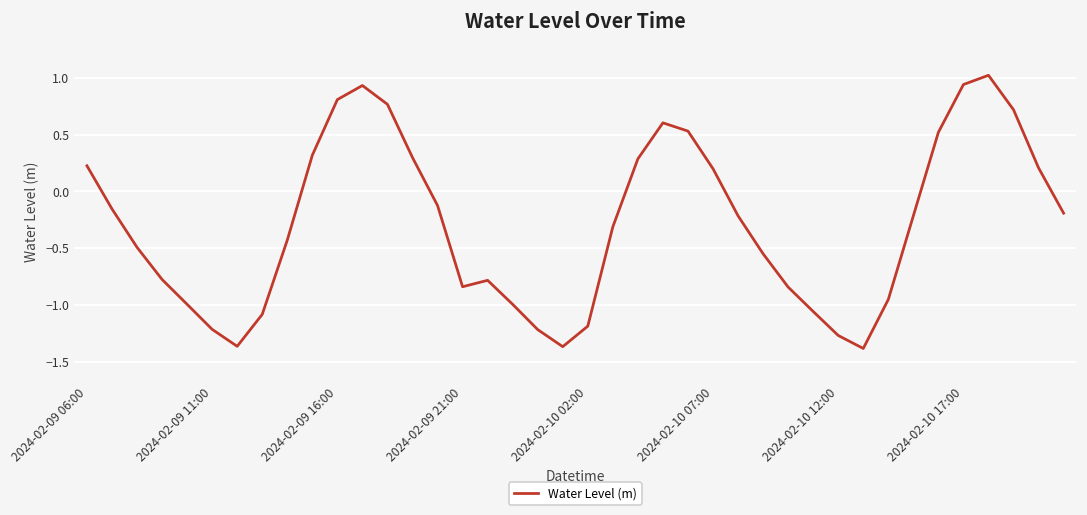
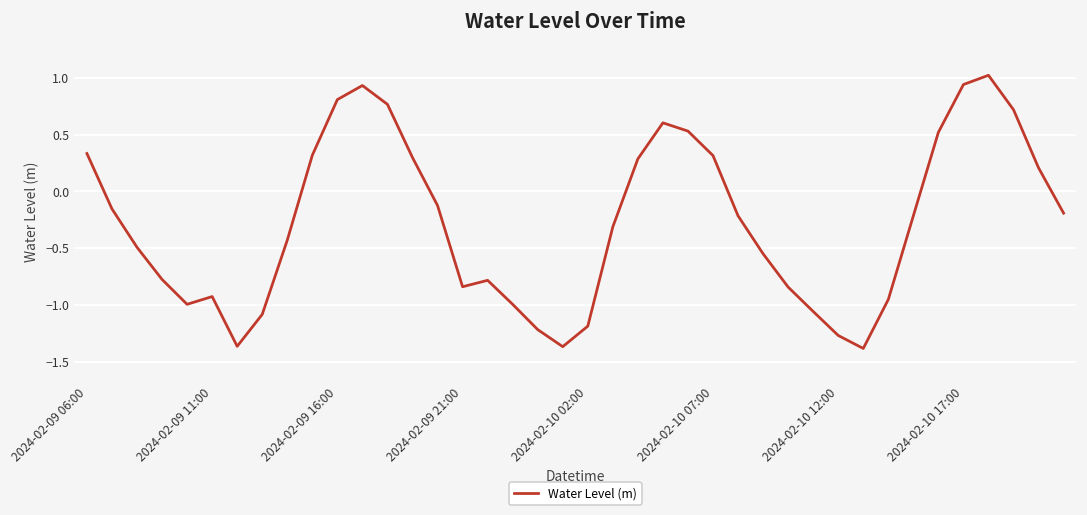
2024-02-09 06:00: 0.23 -> 0.33
2024-02-09 11:00: -1.22 -> -0.93
2024-02-10 07:00: 0.20 -> 0.31
